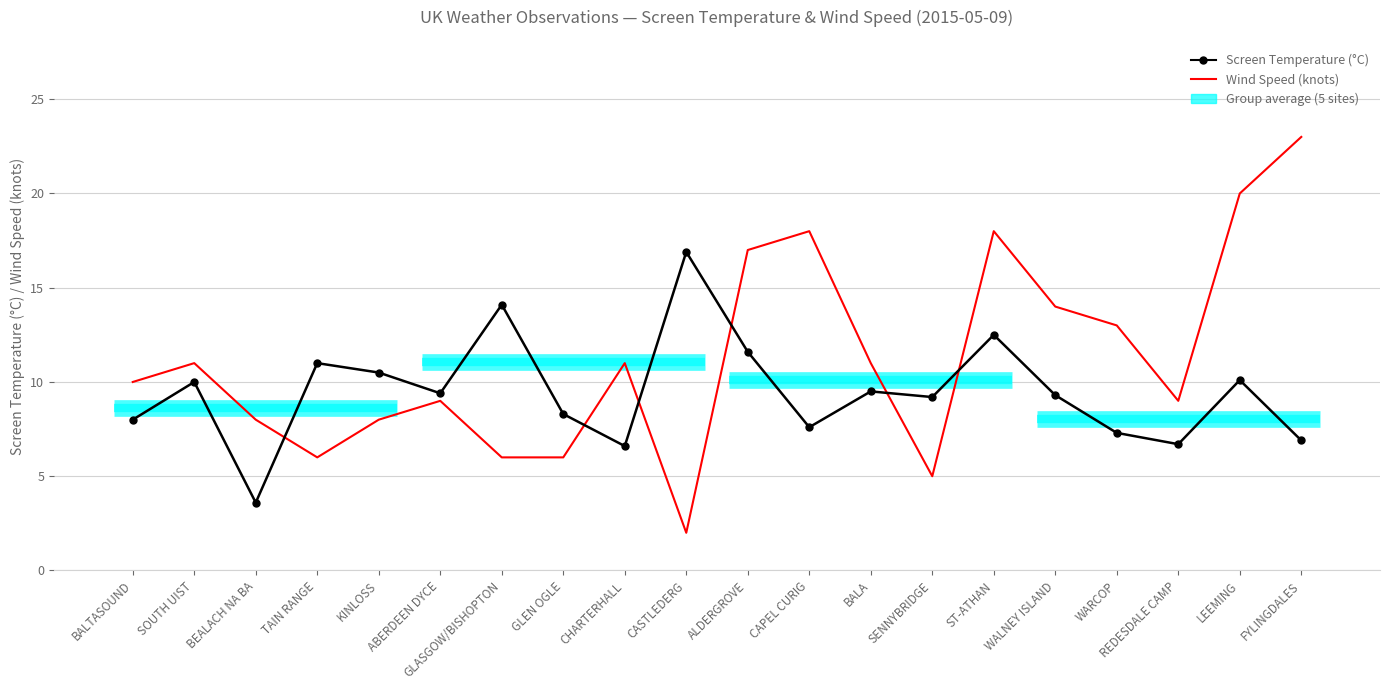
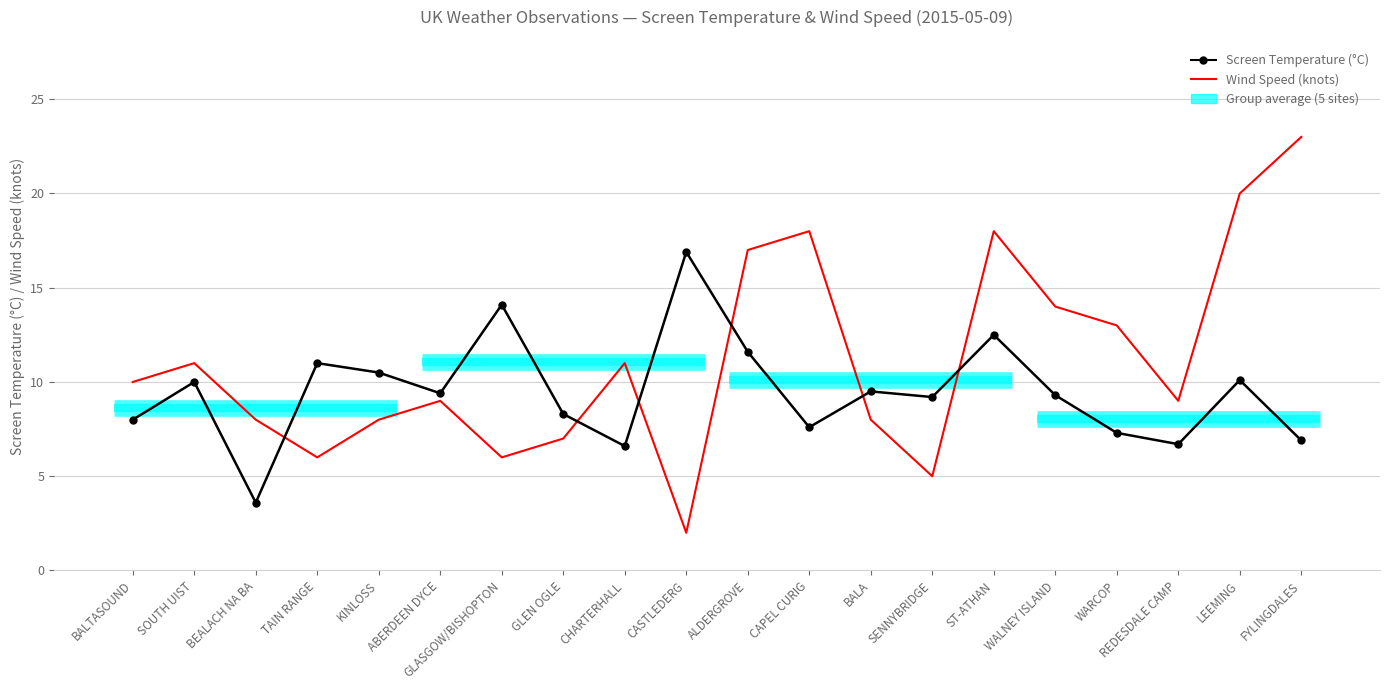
Wind Speed (knots), GLEN OGLE: 6 -> 7
Wind Speed (knots), BALA: 11 -> 8
